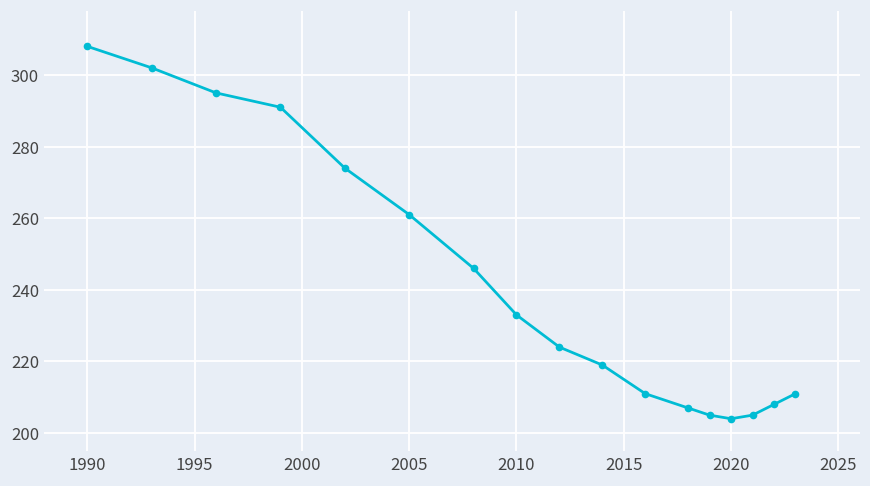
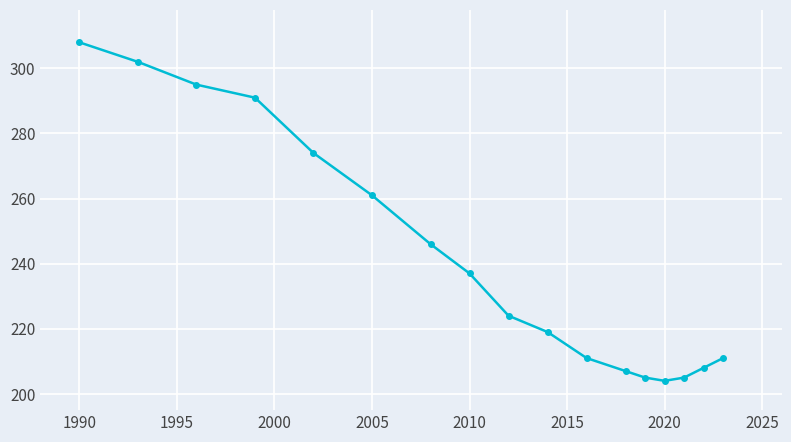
2010: 233 -> 237
